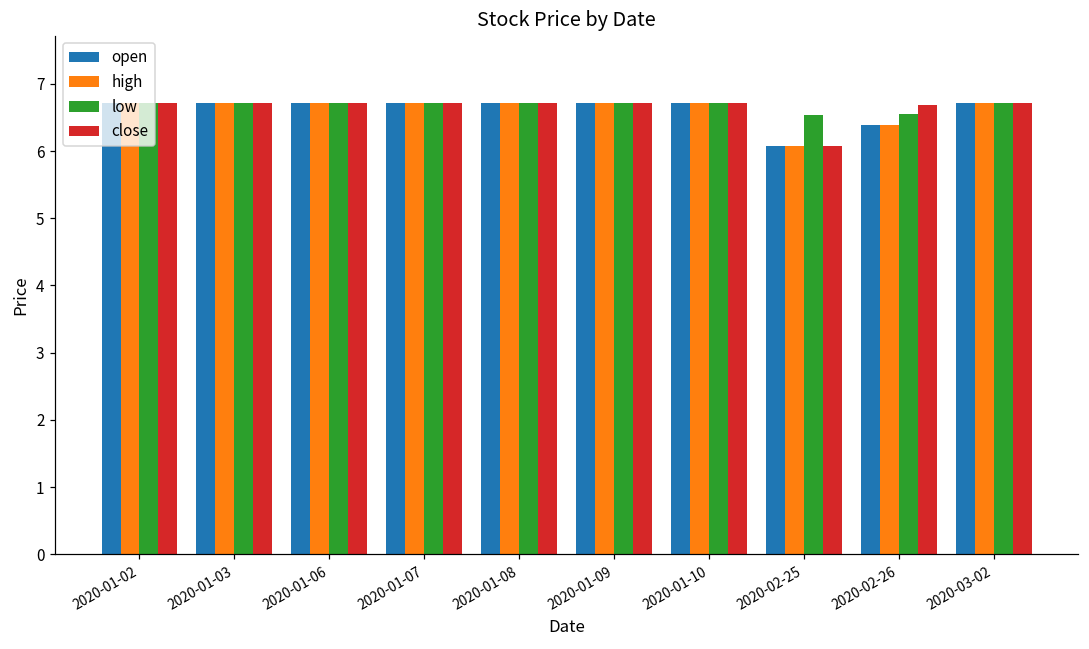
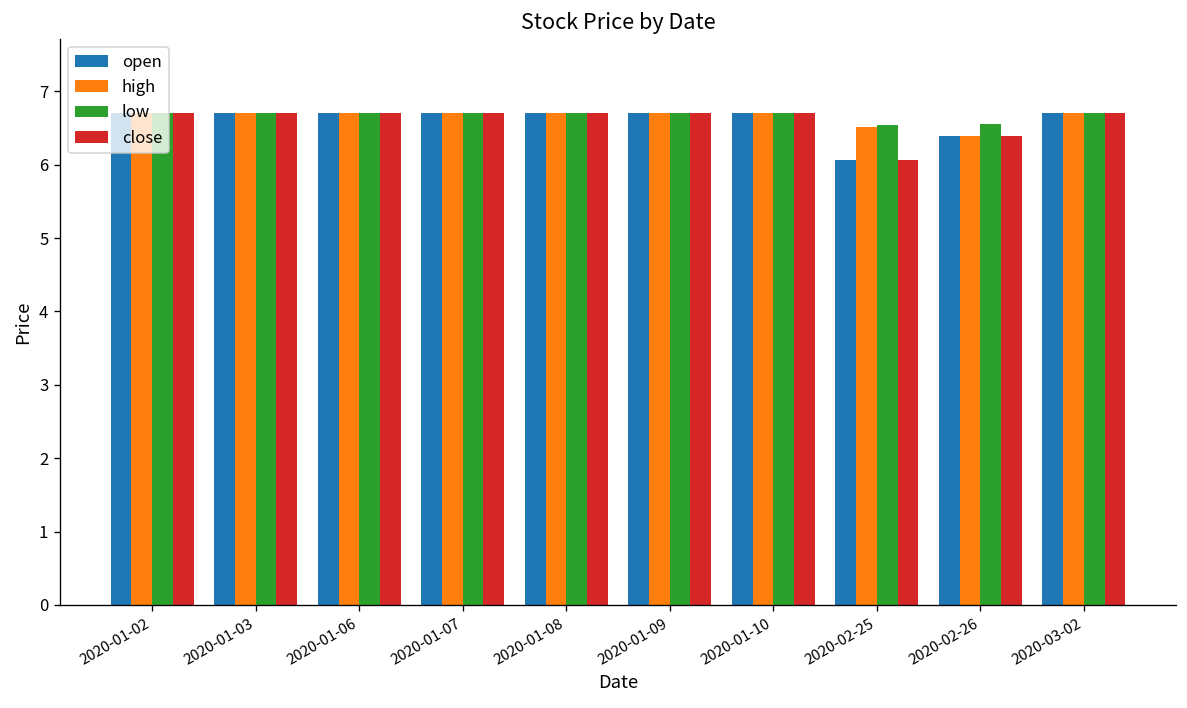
high, 2020-02-25: 6.1 -> 6.5
close, 2020-02-26: 6.7 -> 6.4
